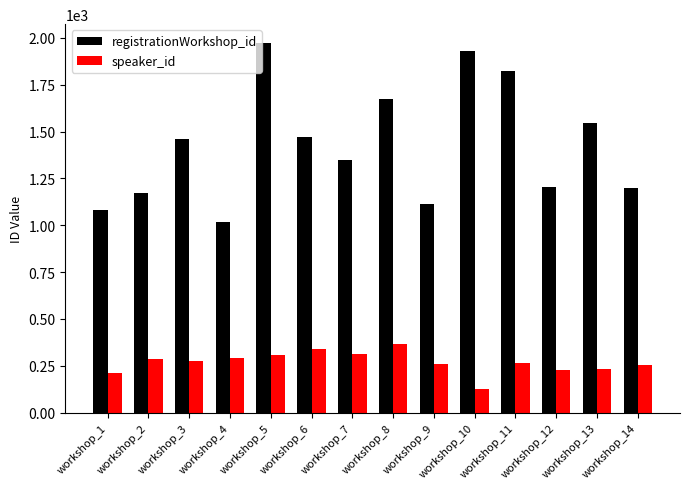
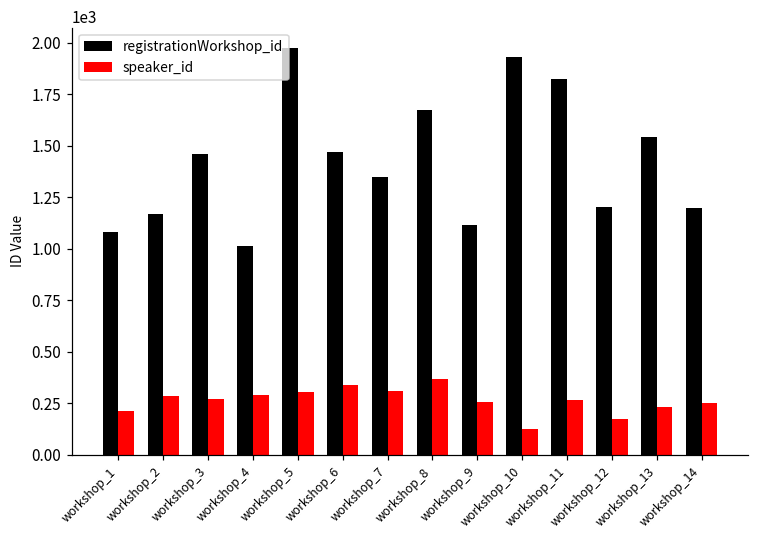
speaker_id, workshop_12: 230 -> 170
